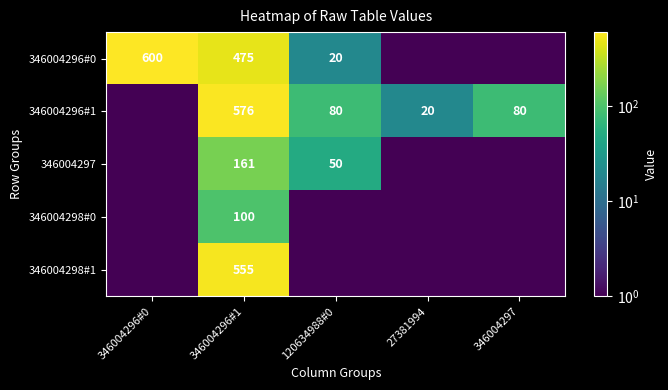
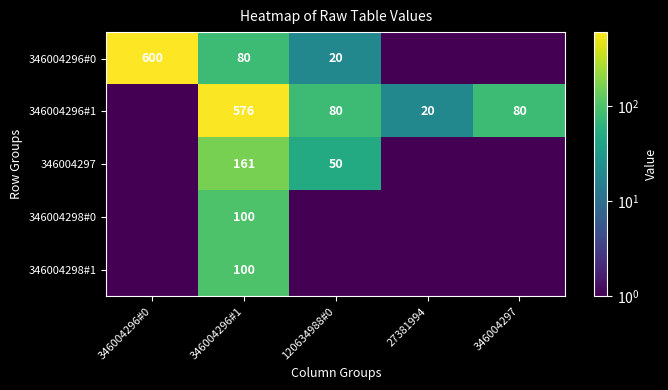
346004296#0, 346004296#1: 475 -> 80
346004298#1, 346004296#1: 555 -> 100
